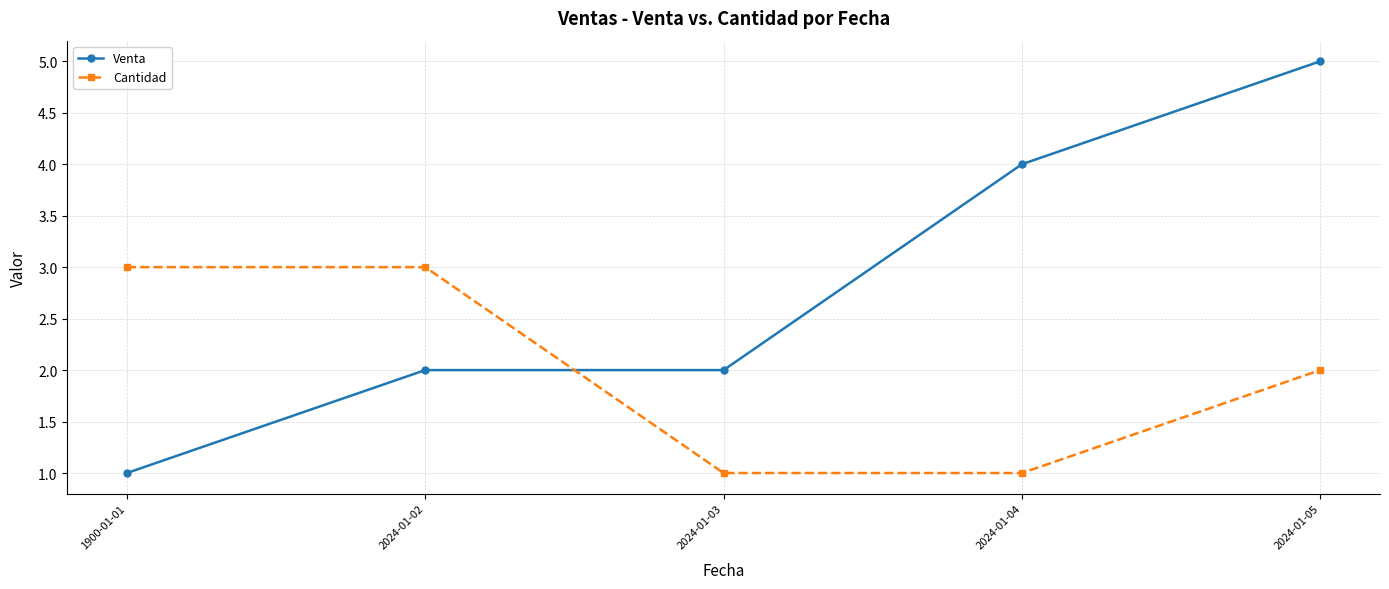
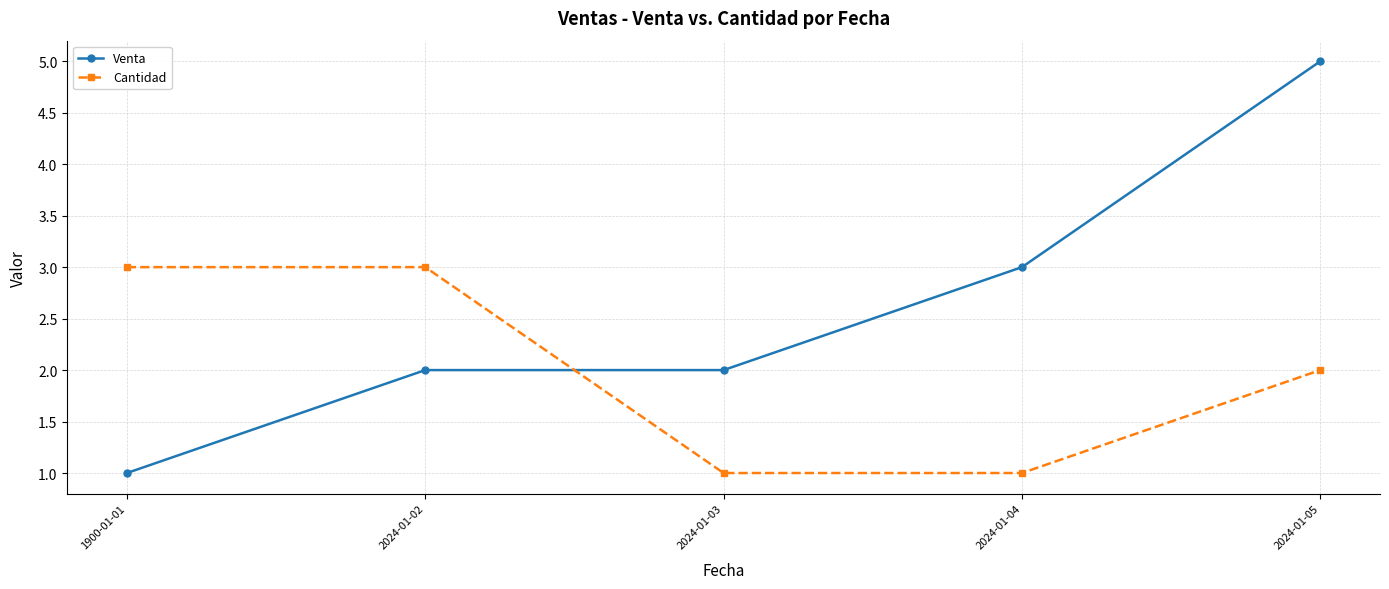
Venta, 2024-01-04: 4 -> 3
